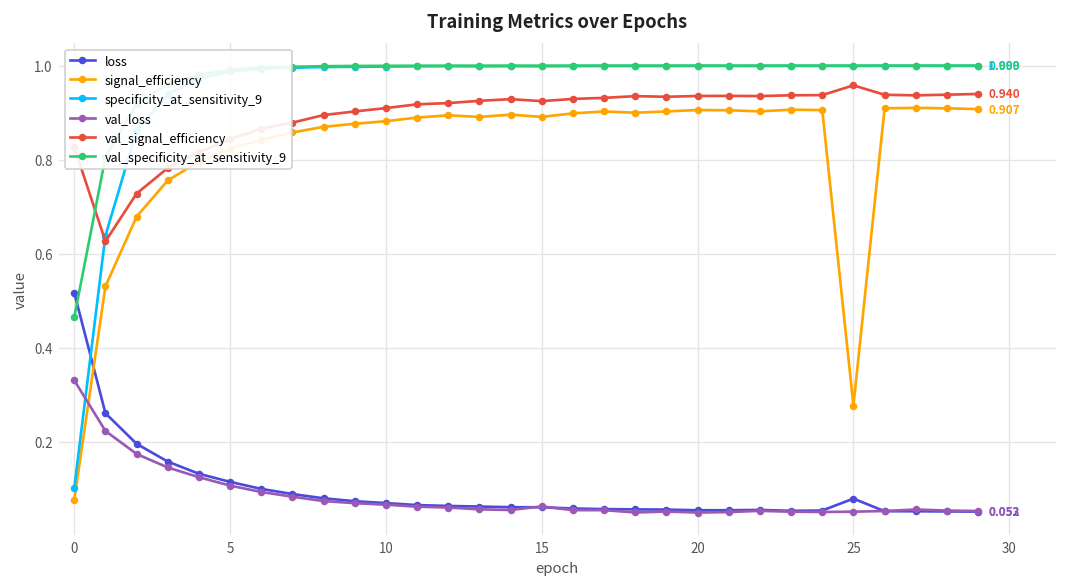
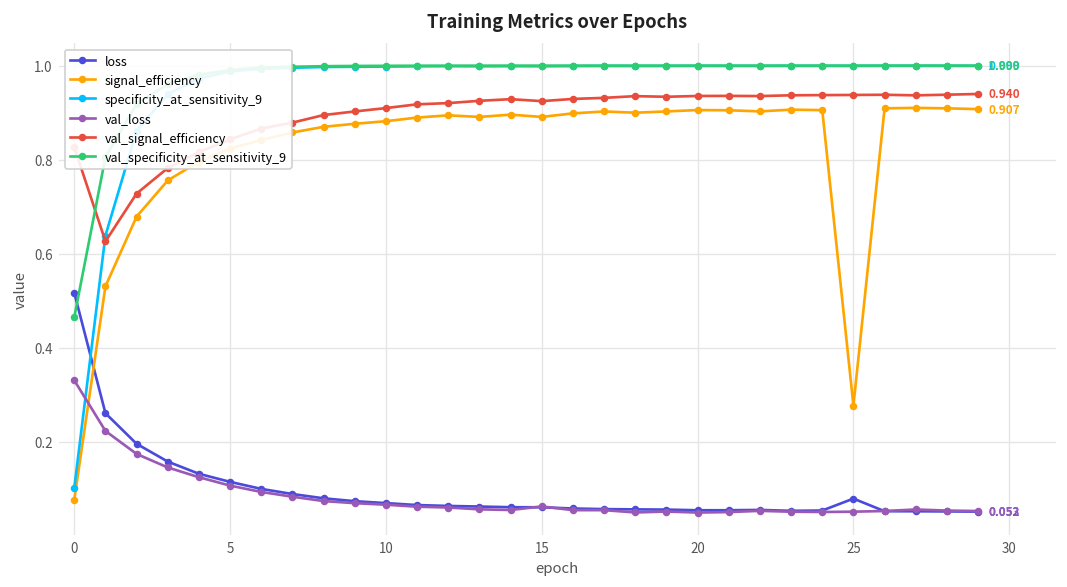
val_signal_efficiency, 25: 0.96 -> 0.94
